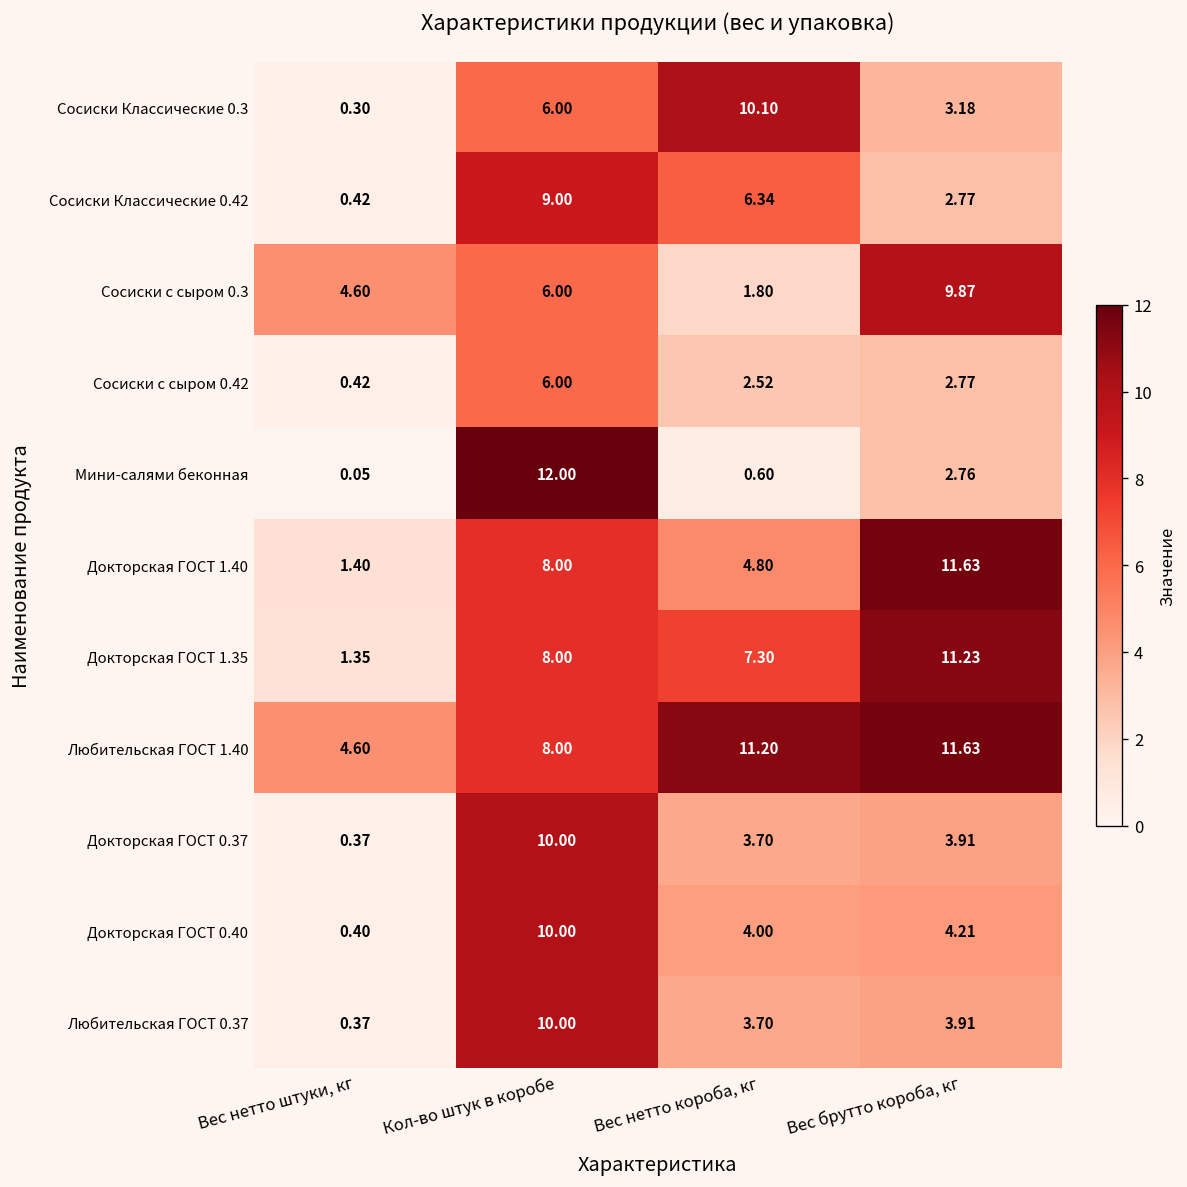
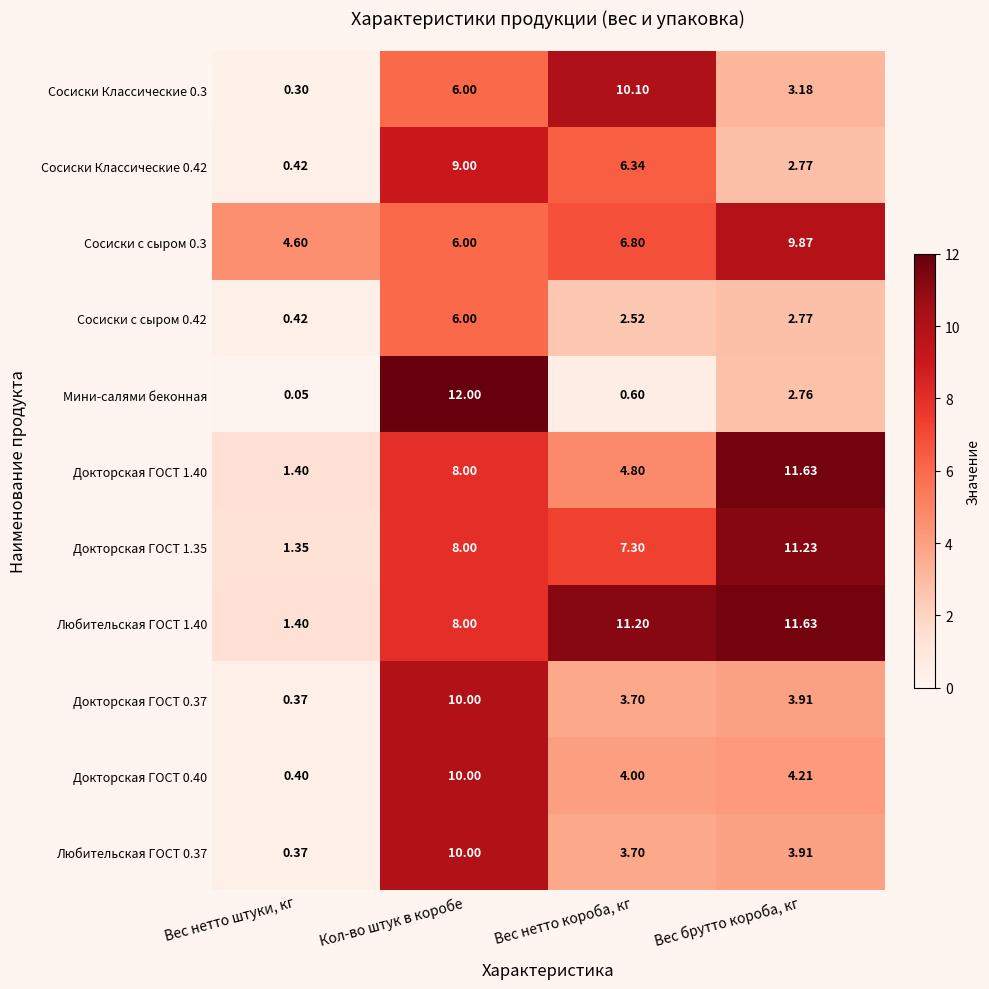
Сосиски с сыром 0.3, Вес нетто короба, кг: 1.80 -> 6.80
Любительская ГОСТ 1.40, Вес нетто штуки, кг: 4.60 -> 1.40
